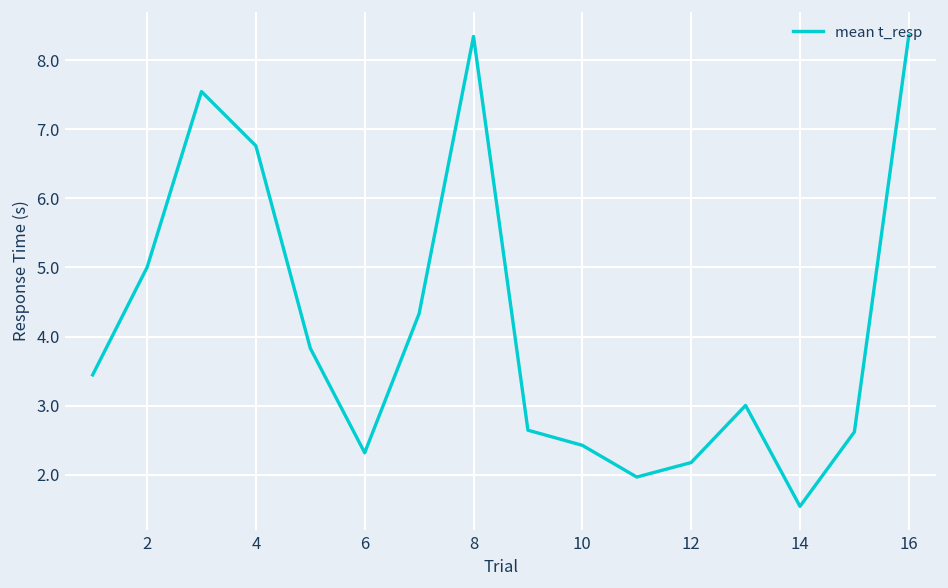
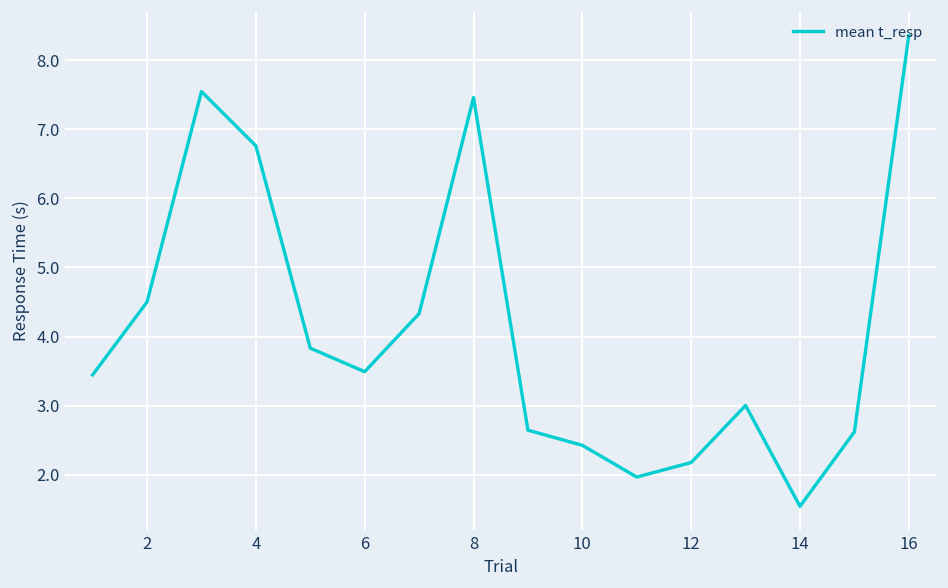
2: 5.0 -> 4.5
6: 2.3 -> 3.5
8: 8.3 -> 7.5
